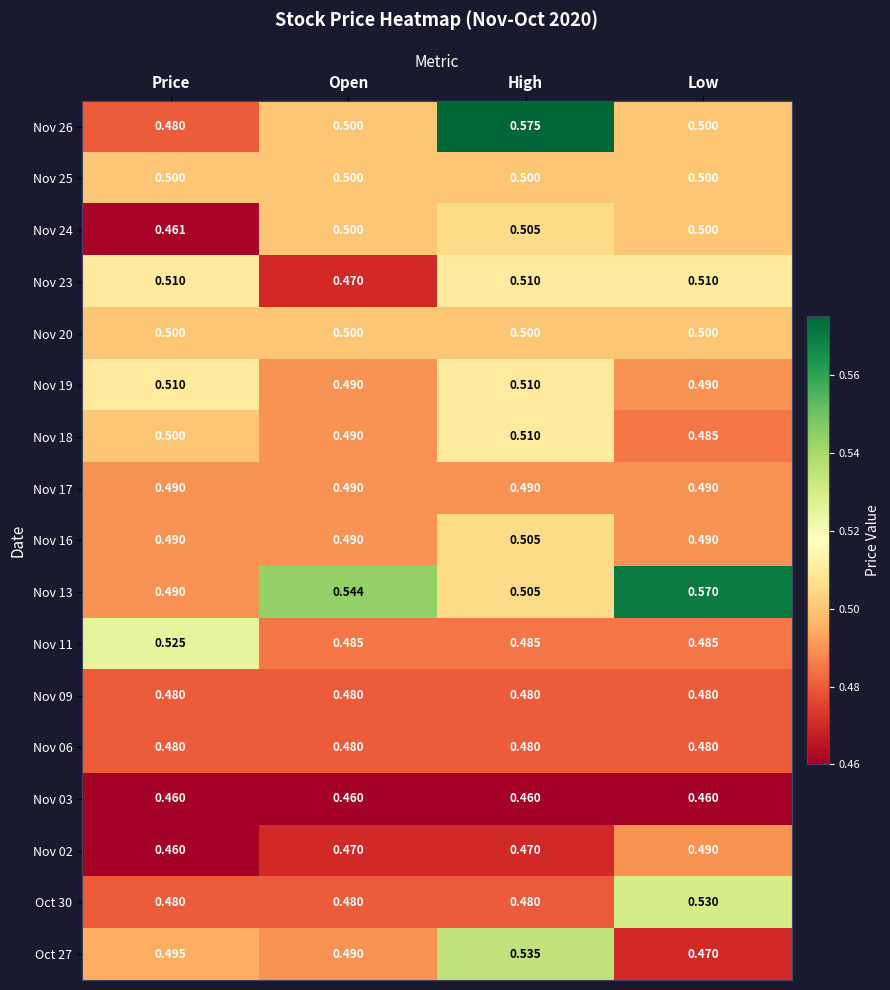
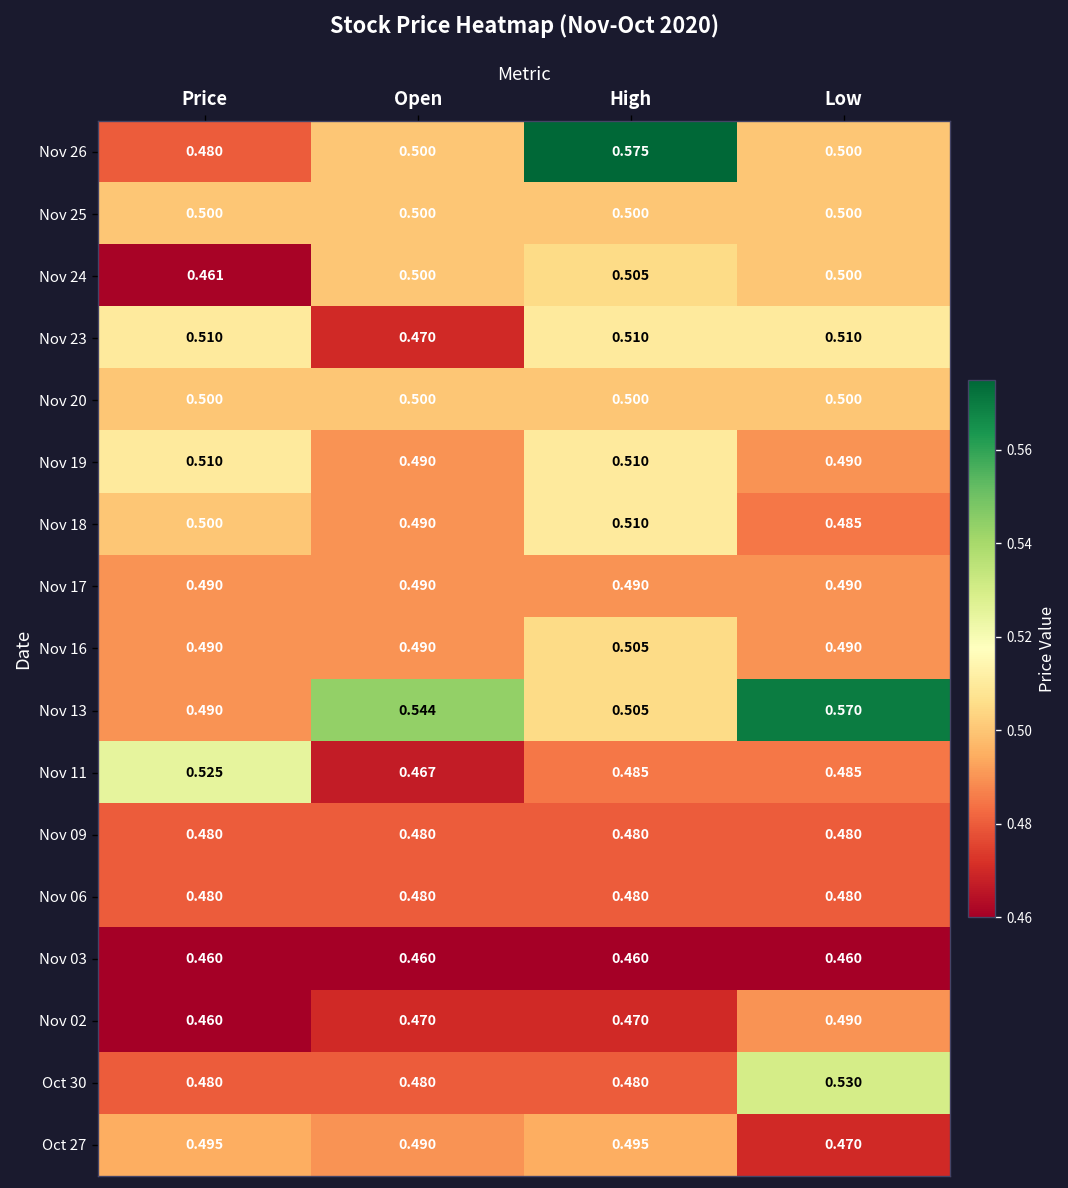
Nov 11, Open: 0.485 -> 0.467
Oct 27, High: 0.535 -> 0.495
